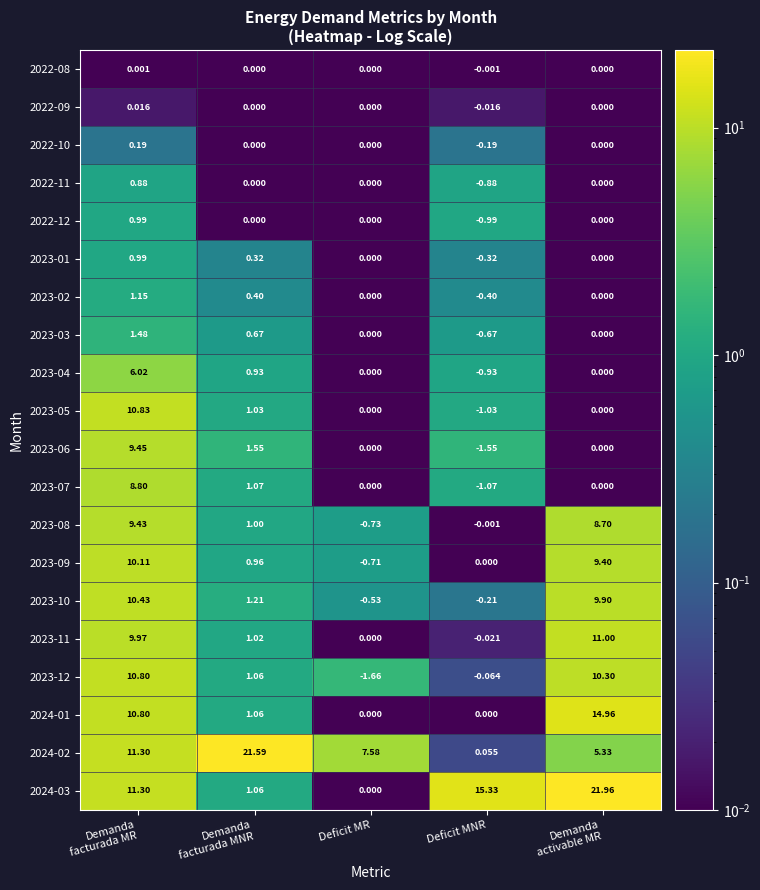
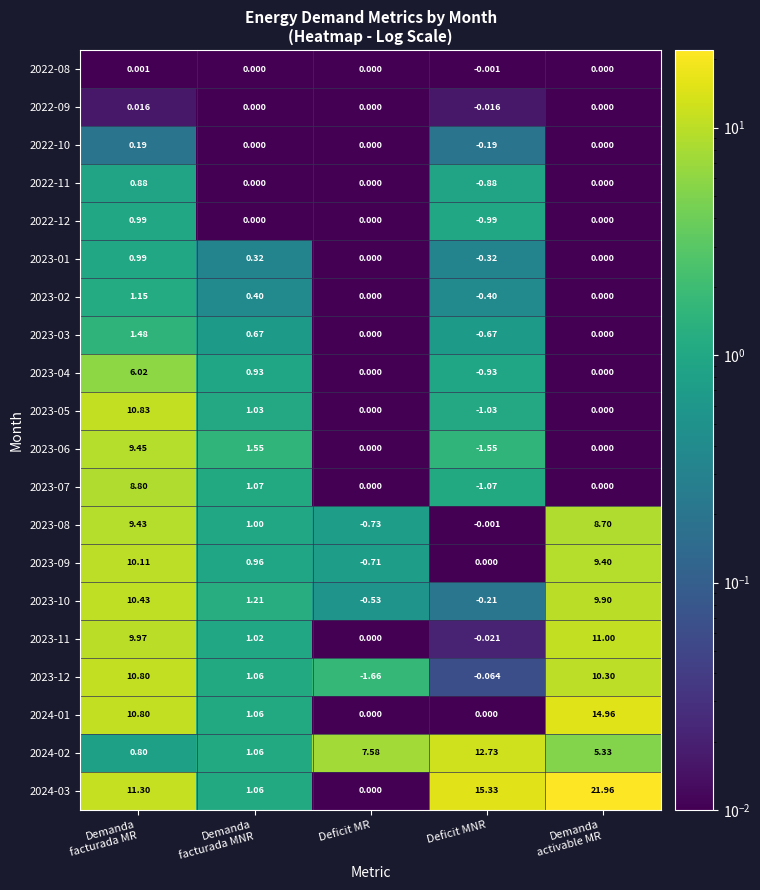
2024-02, Demanda facturada MR: 11.30 -> 0.80
2024-02, Demanda facturada MNR: 21.59 -> 1.06
2024-02, Deficit MNR: 0.055 -> 12.73
